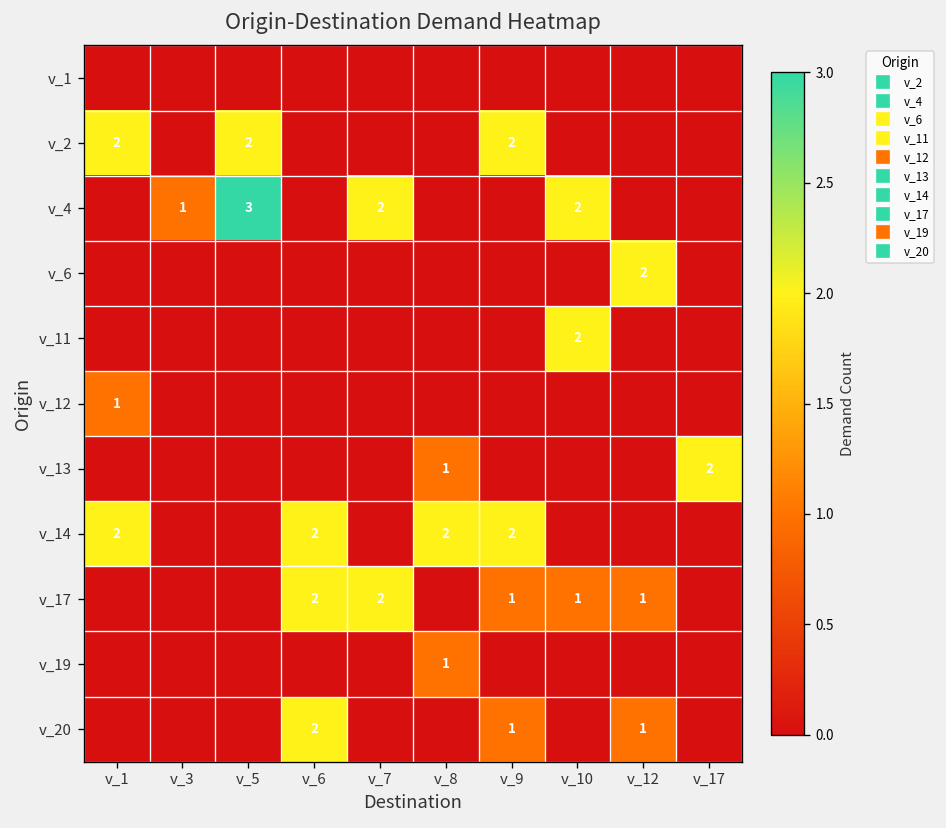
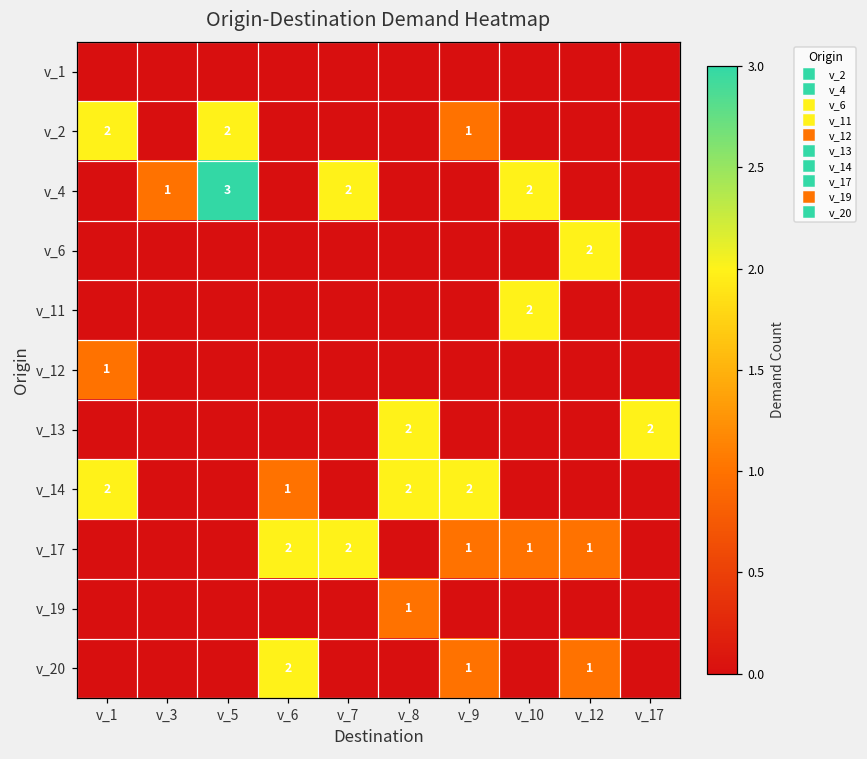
v_2, v_9: 2 -> 1
v_13, v_8: 1 -> 2
v_14, v_6: 2 -> 1
